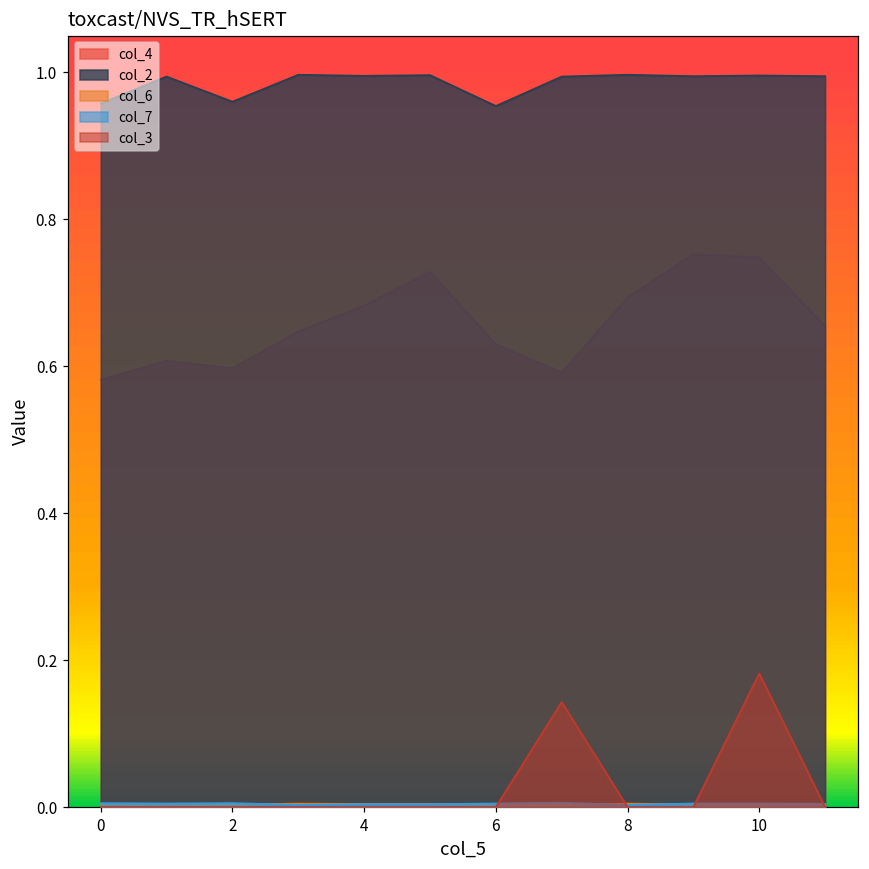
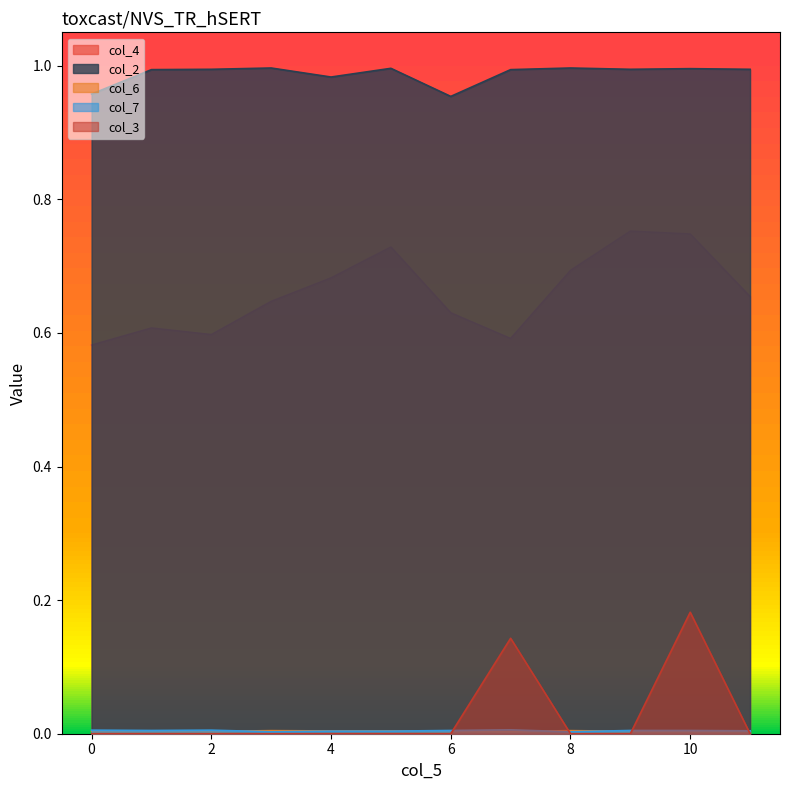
col_2, 2: 0.96 -> 0.99
col_2, 4: 1.00 -> 0.98
